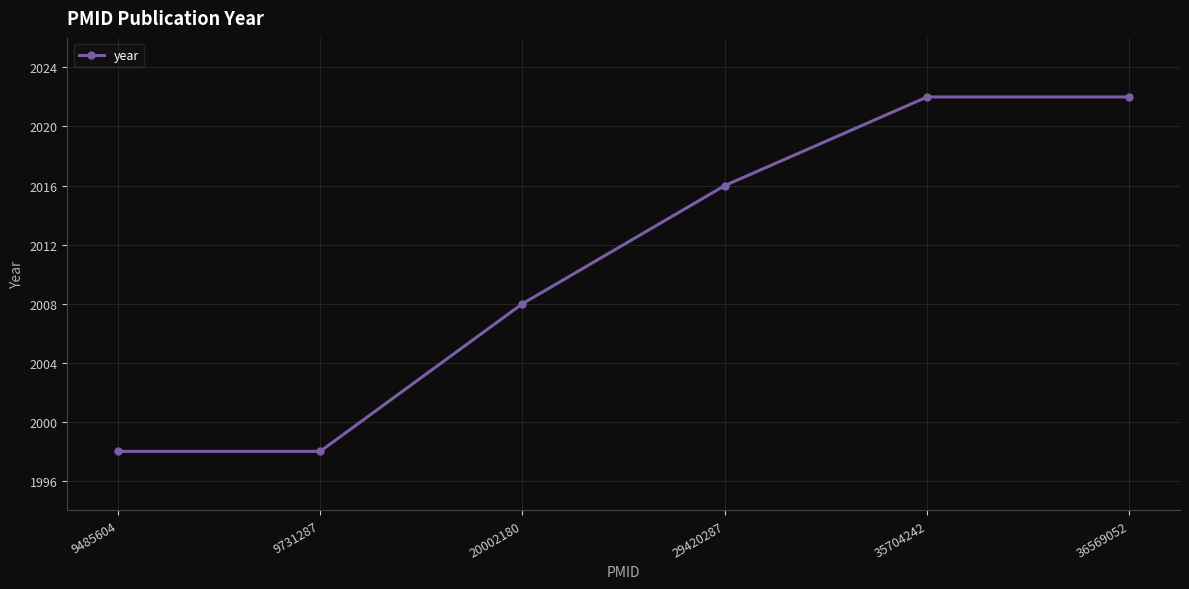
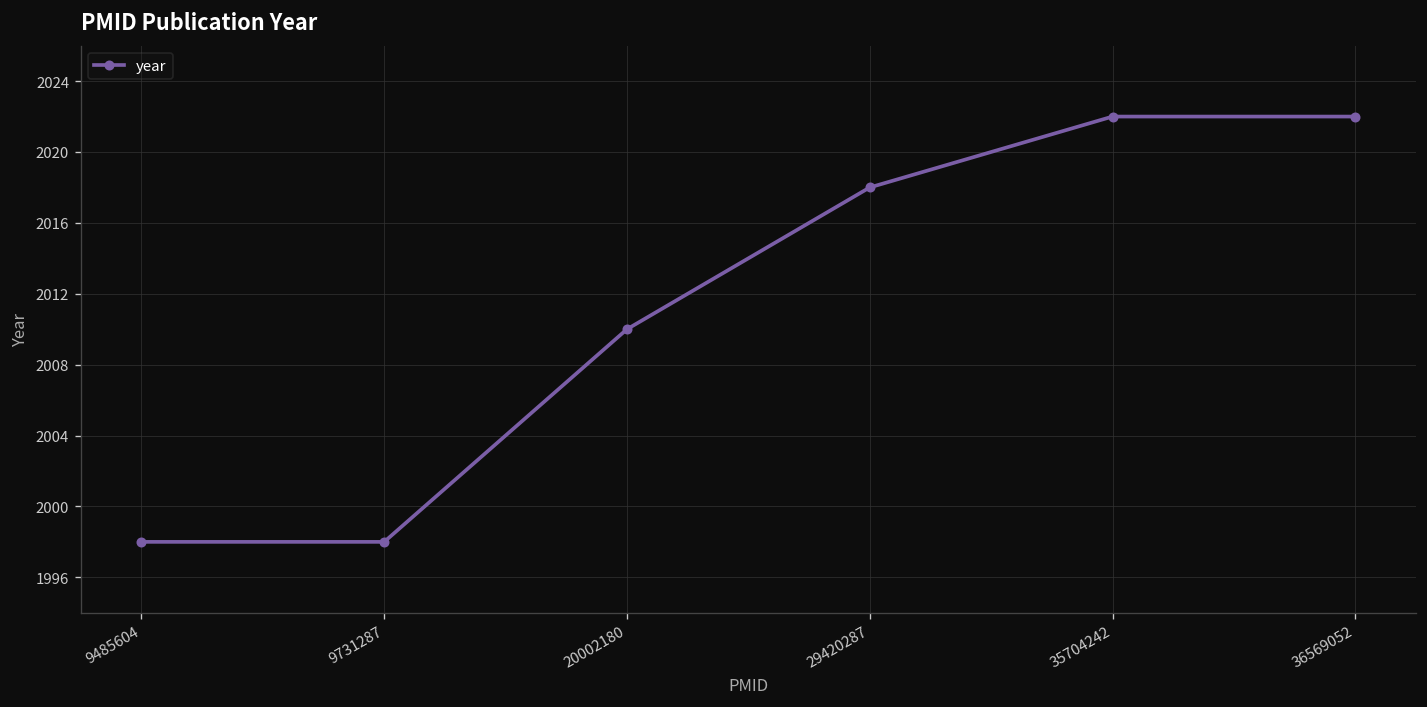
20002180: 2008 -> 2010
29420287: 2016 -> 2018
